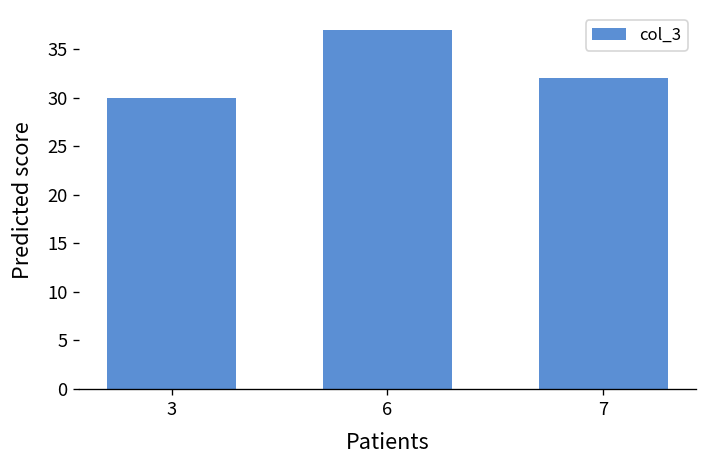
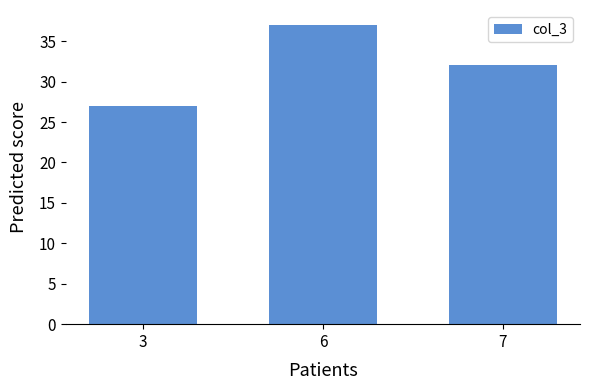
3: 30 -> 27
